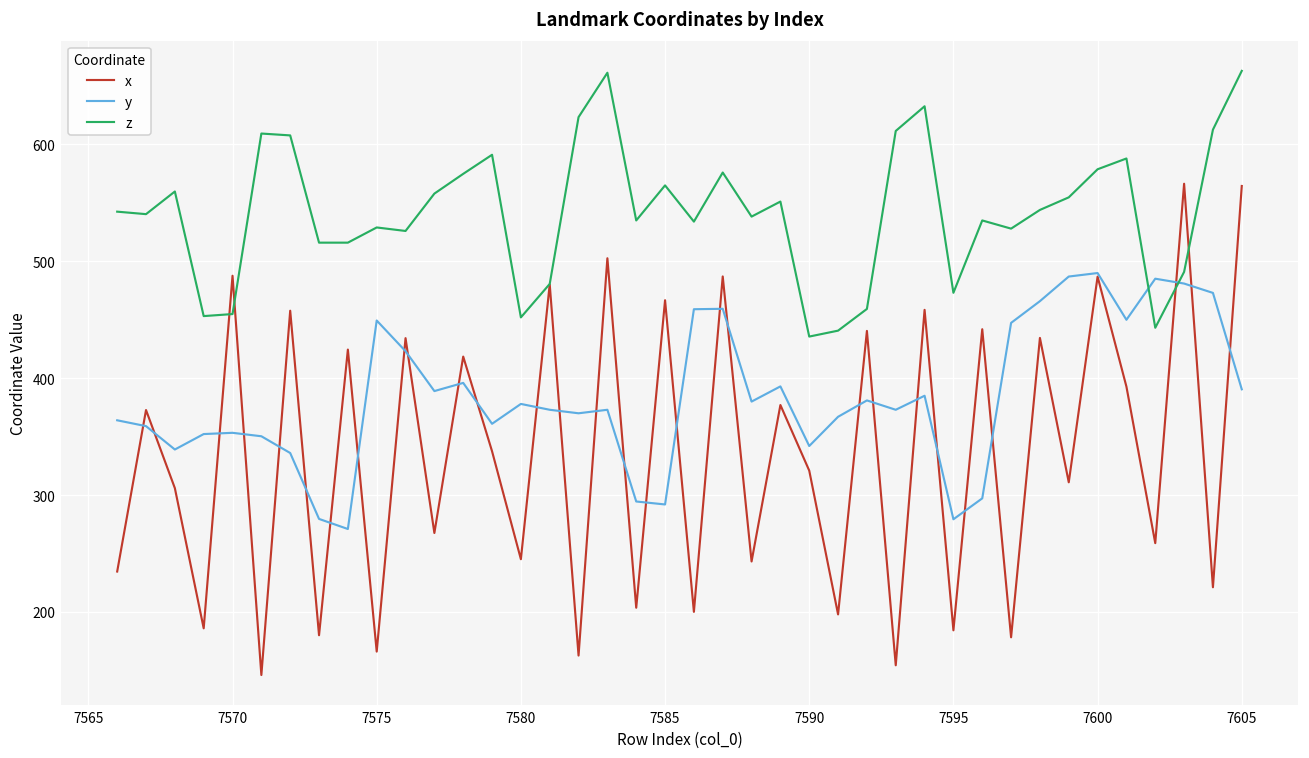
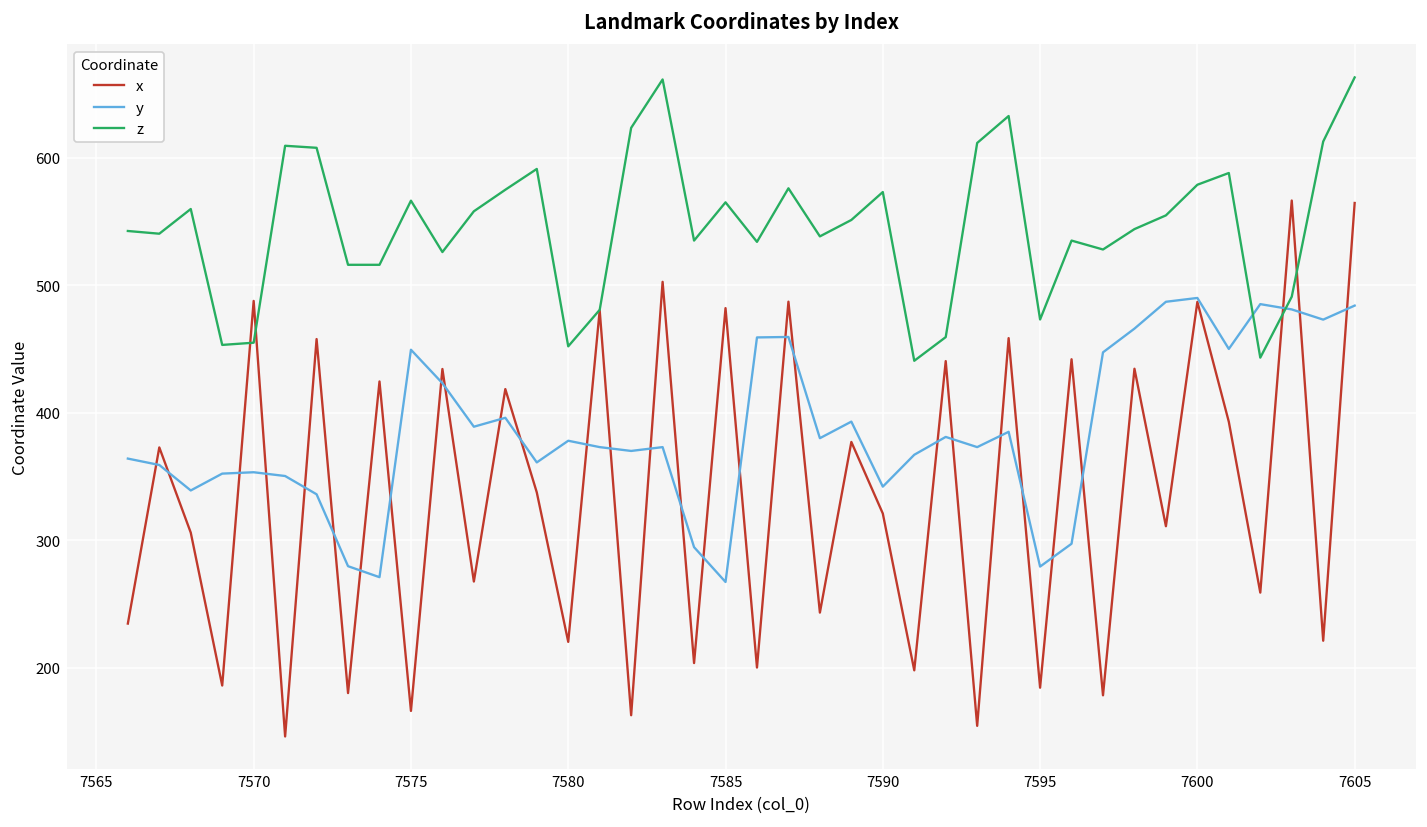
z, 7575: 529 -> 566
x, 7580: 245 -> 220
x, 7585: 467 -> 482
y, 7585: 292 -> 267
z, 7590: 436 -> 573
y, 7605: 391 -> 484
